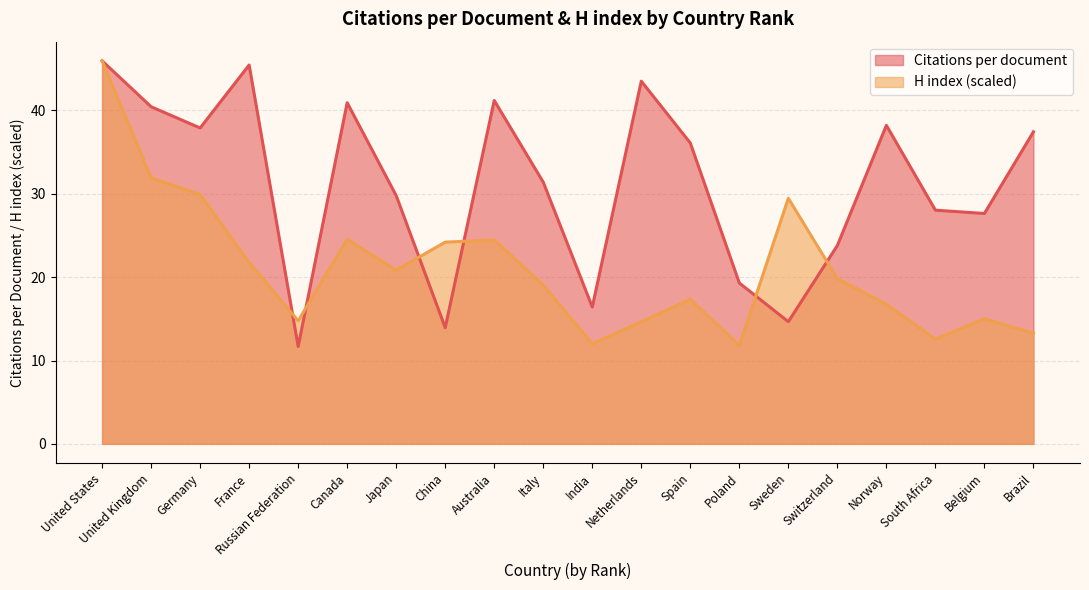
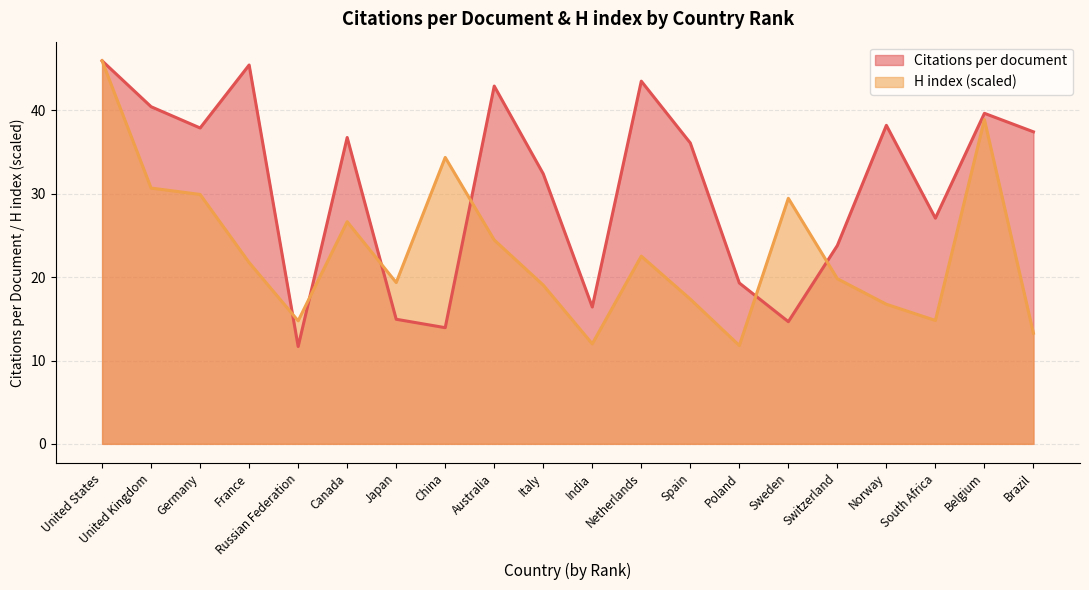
H index (scaled), United Kingdom: 32 -> 31
Citations per document, Canada: 41 -> 37
H index (scaled), Canada: 25 -> 27
Citations per document, Japan: 30 -> 15
H index (scaled), Japan: 21 -> 19
H index (scaled), China: 24 -> 34
Citations per document, Australia: 41 -> 43
Citations per document, Italy: 31 -> 32
H index (scaled), Netherlands: 15 -> 23
Citations per document, South Africa: 28 -> 27
H index (scaled), South Africa: 13 -> 15
Citations per document, Belgium: 28 -> 40
H index (scaled), Belgium: 15 -> 39
